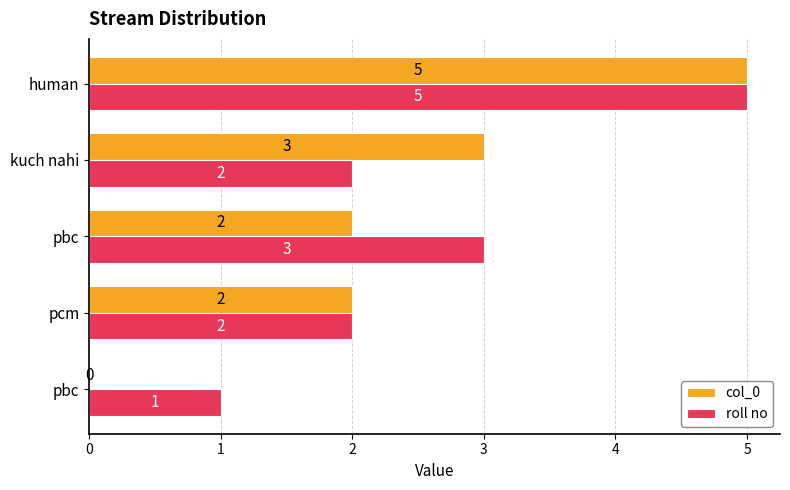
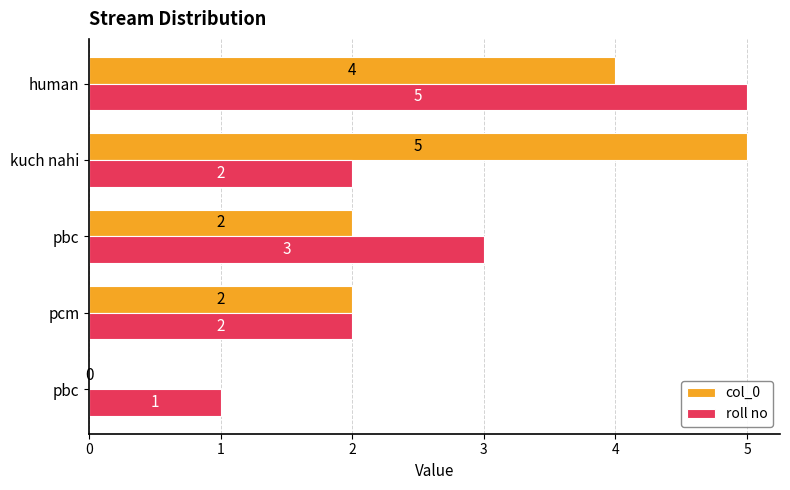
col_0, human: 5 -> 4
col_0, kuch nahi: 3 -> 5
